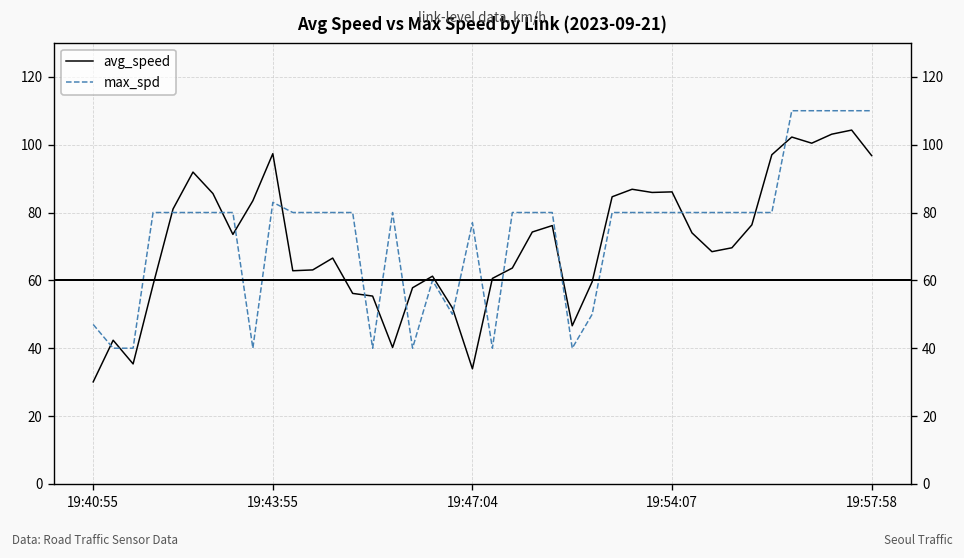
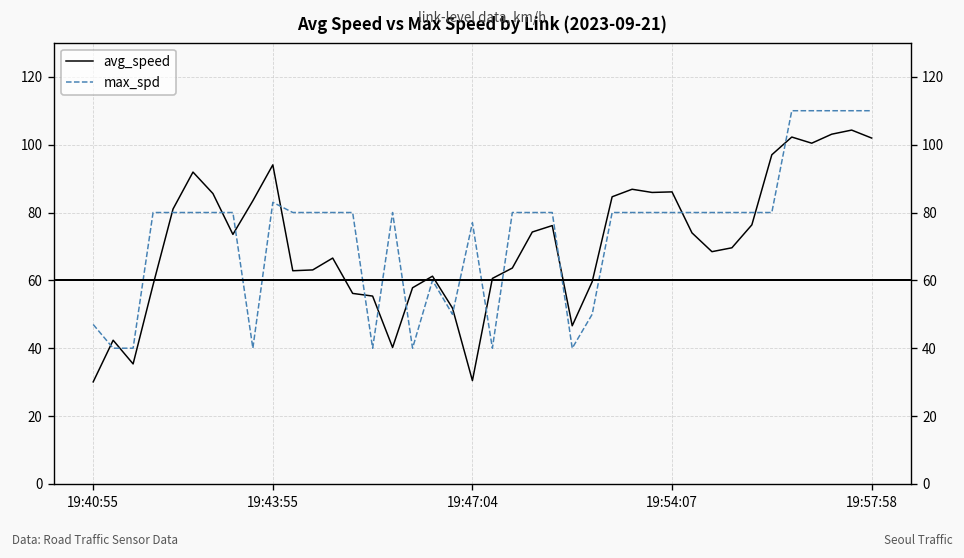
avg_speed, 19:43:55: 97 -> 94
avg_speed, 19:47:04: 34 -> 30
avg_speed, 19:57:58: 97 -> 102
